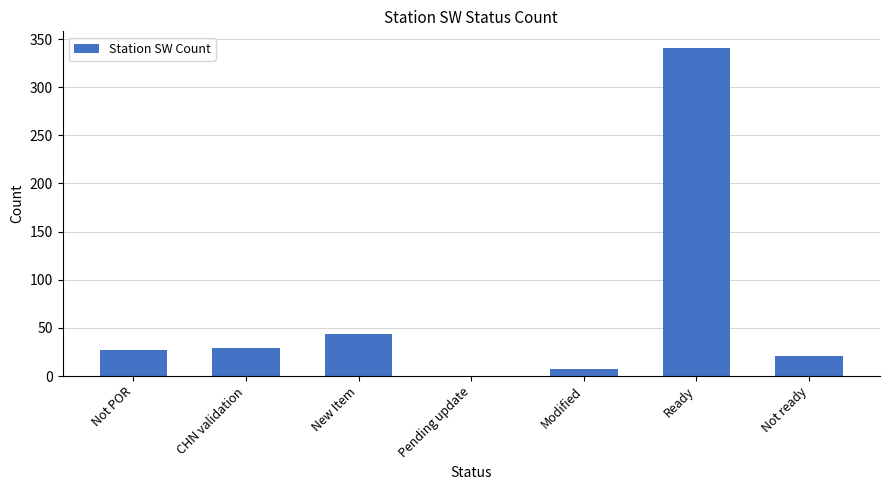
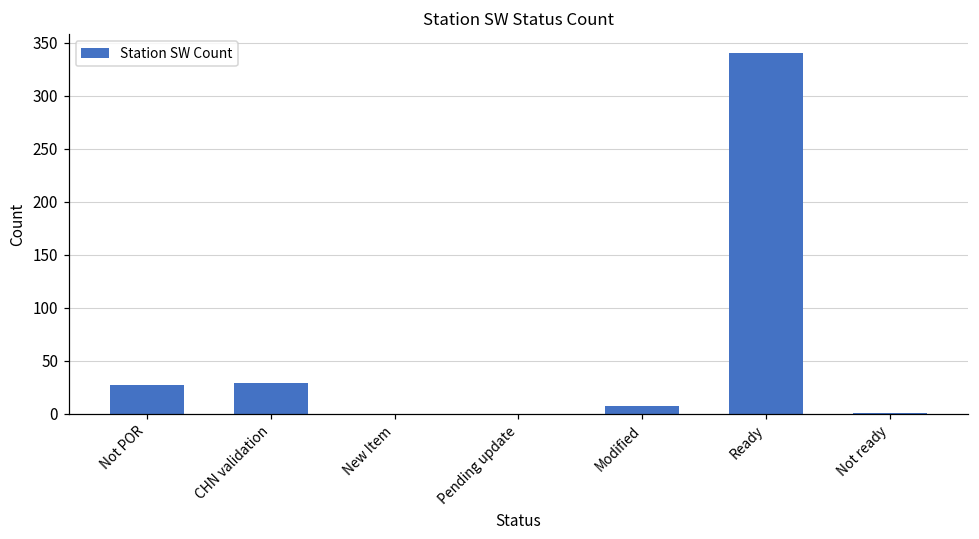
New Item: 40 -> 0
Not ready: 20 -> 0
